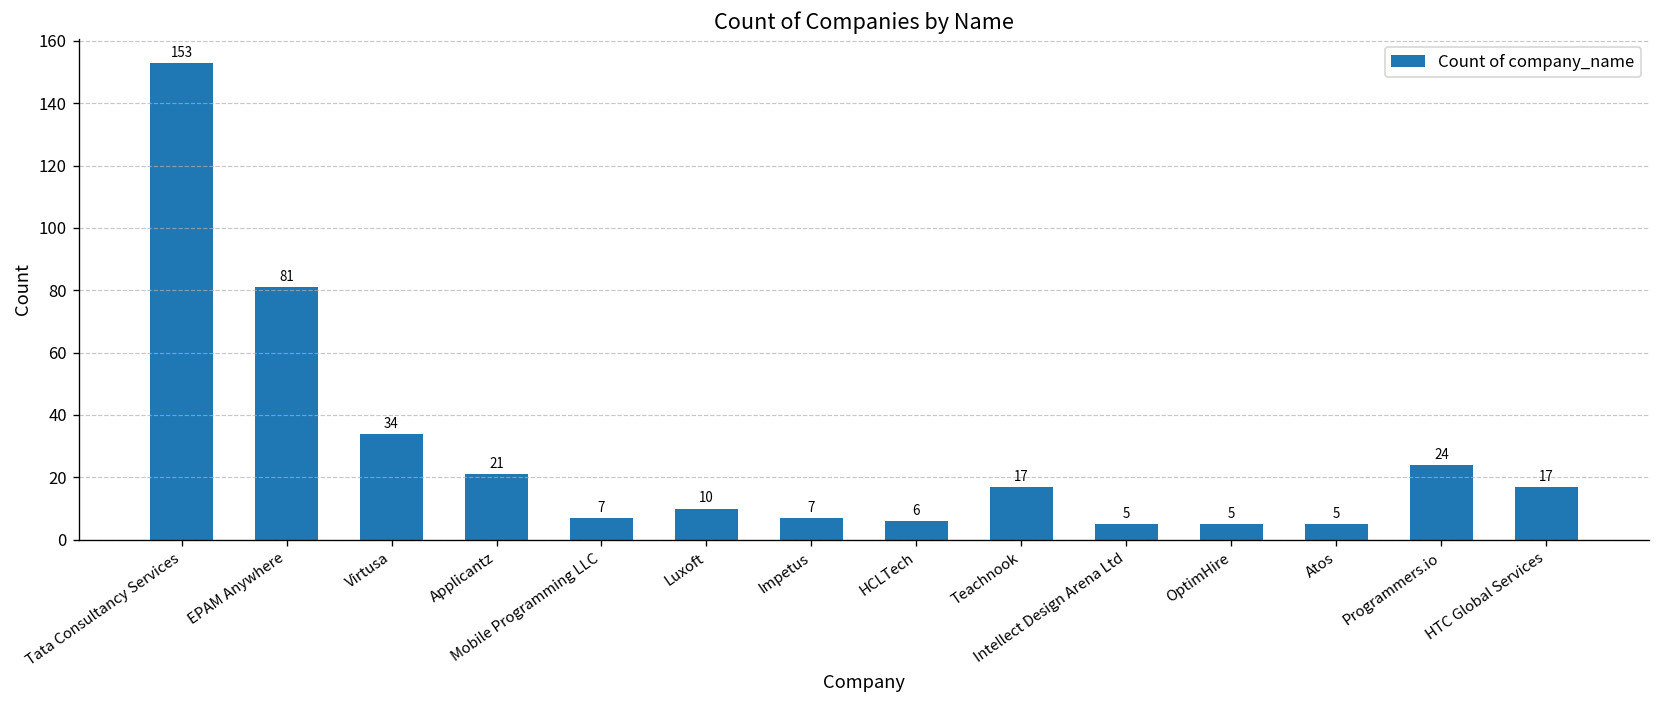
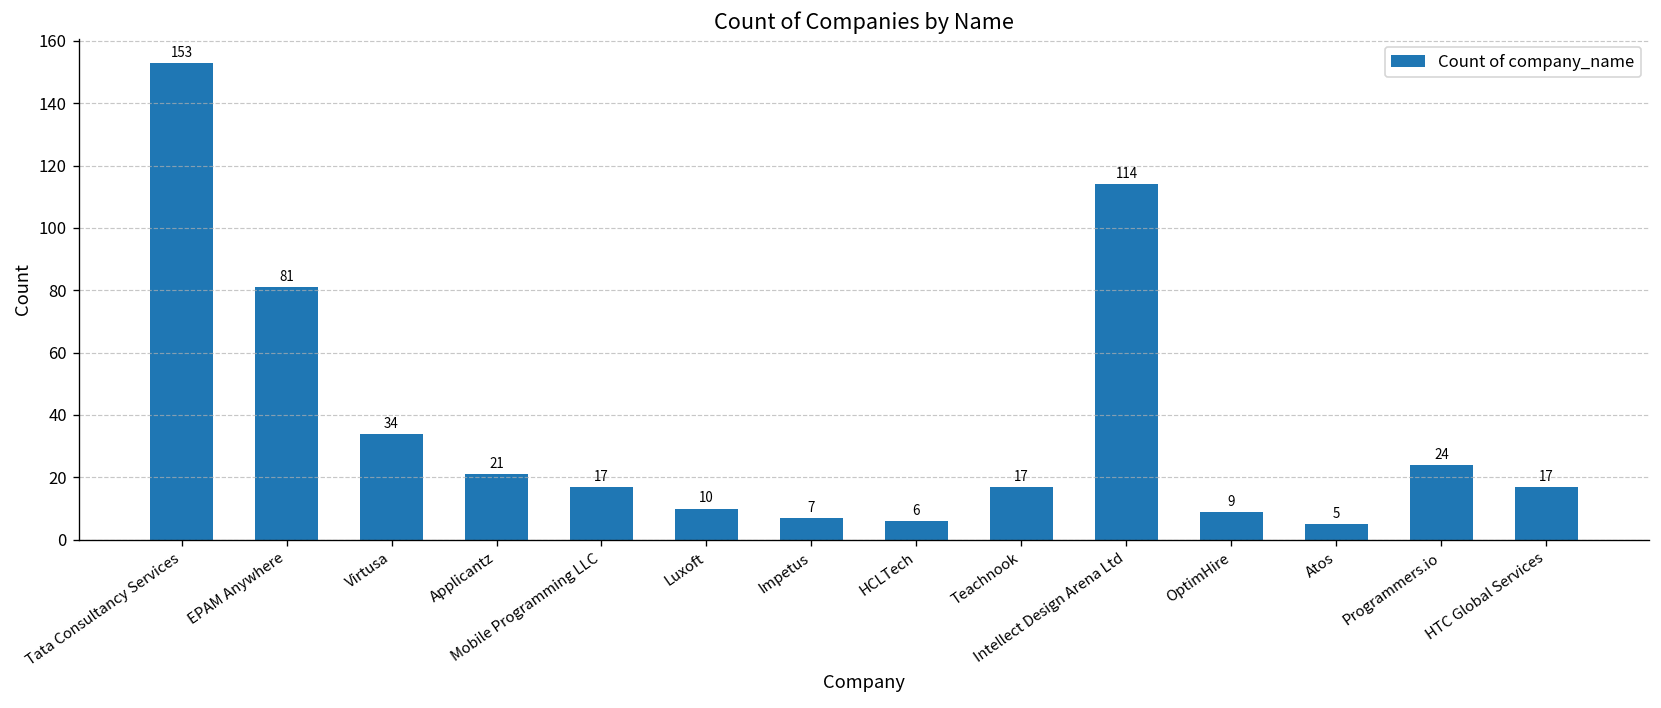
Mobile Programming LLC: 7 -> 17
Intellect Design Arena Ltd: 5 -> 114
OptimHire: 5 -> 9
